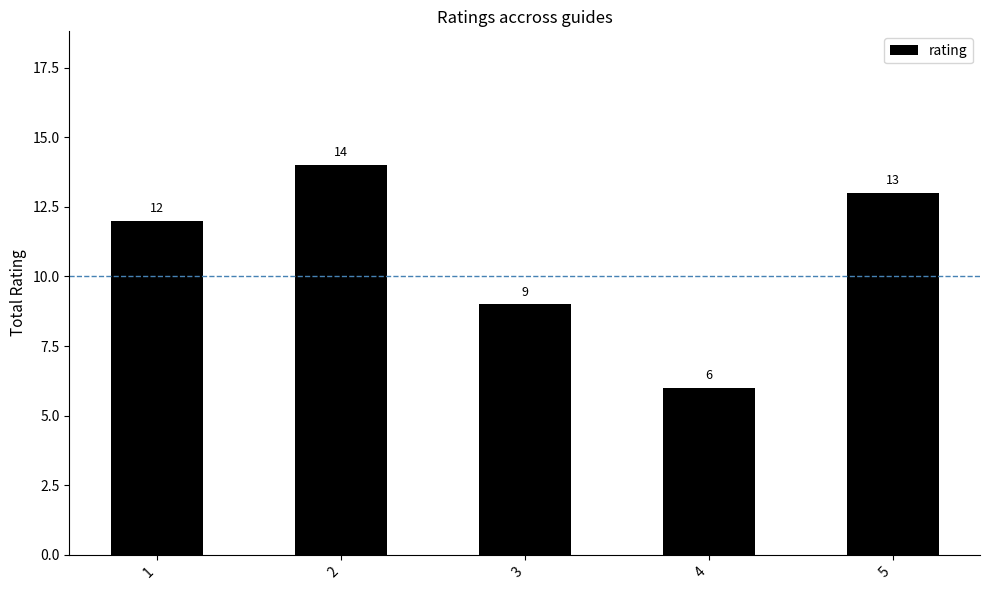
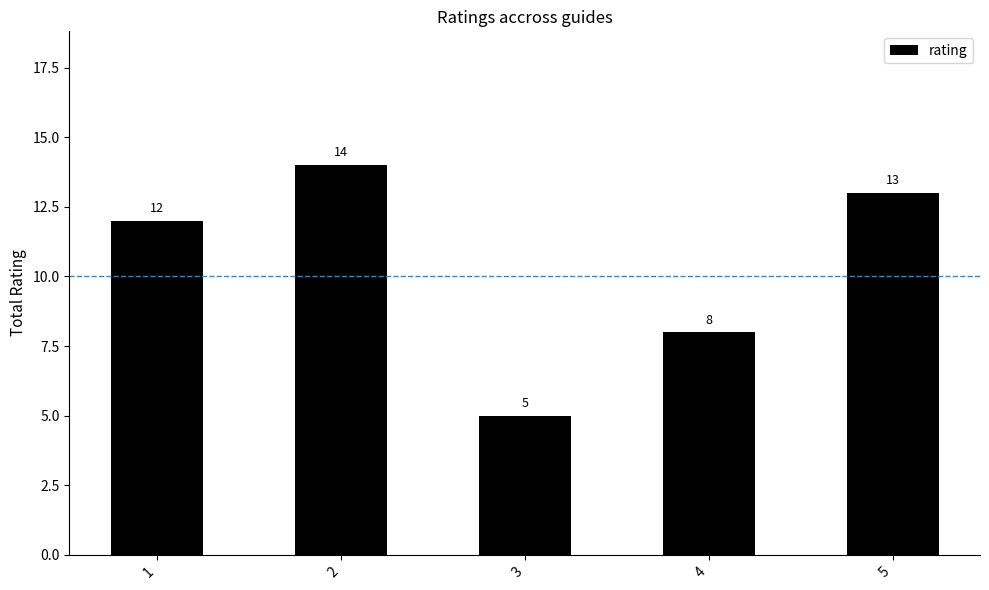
3: 9 -> 5
4: 6 -> 8
